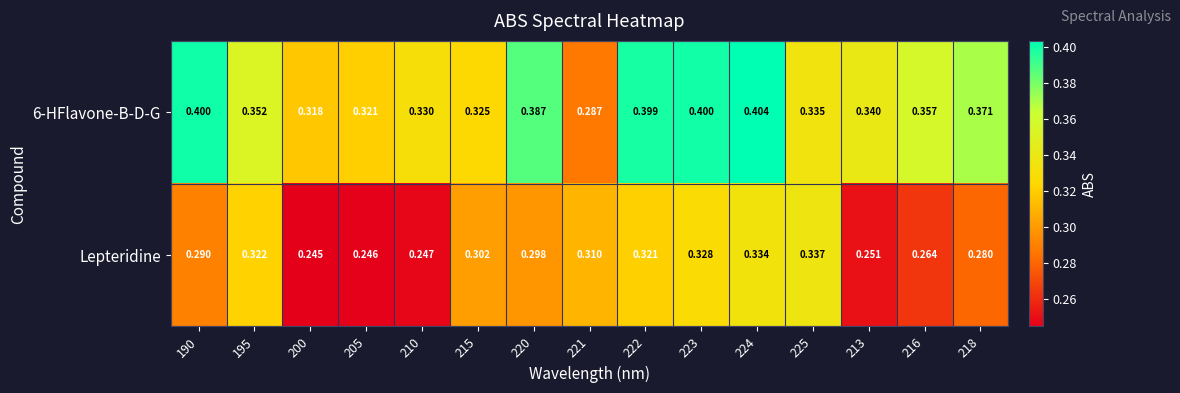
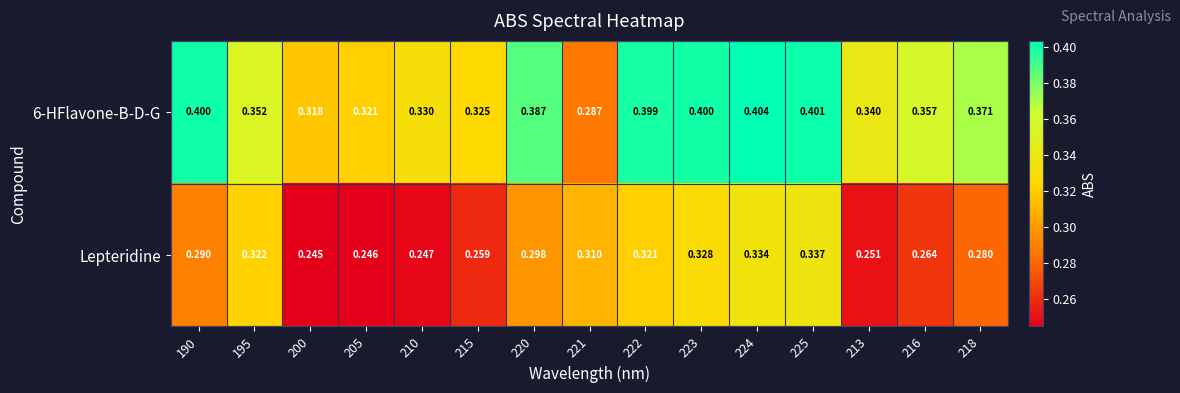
6-HFlavone-B-D-G, 225: 0.335 -> 0.401
Lepteridine, 215: 0.302 -> 0.259
